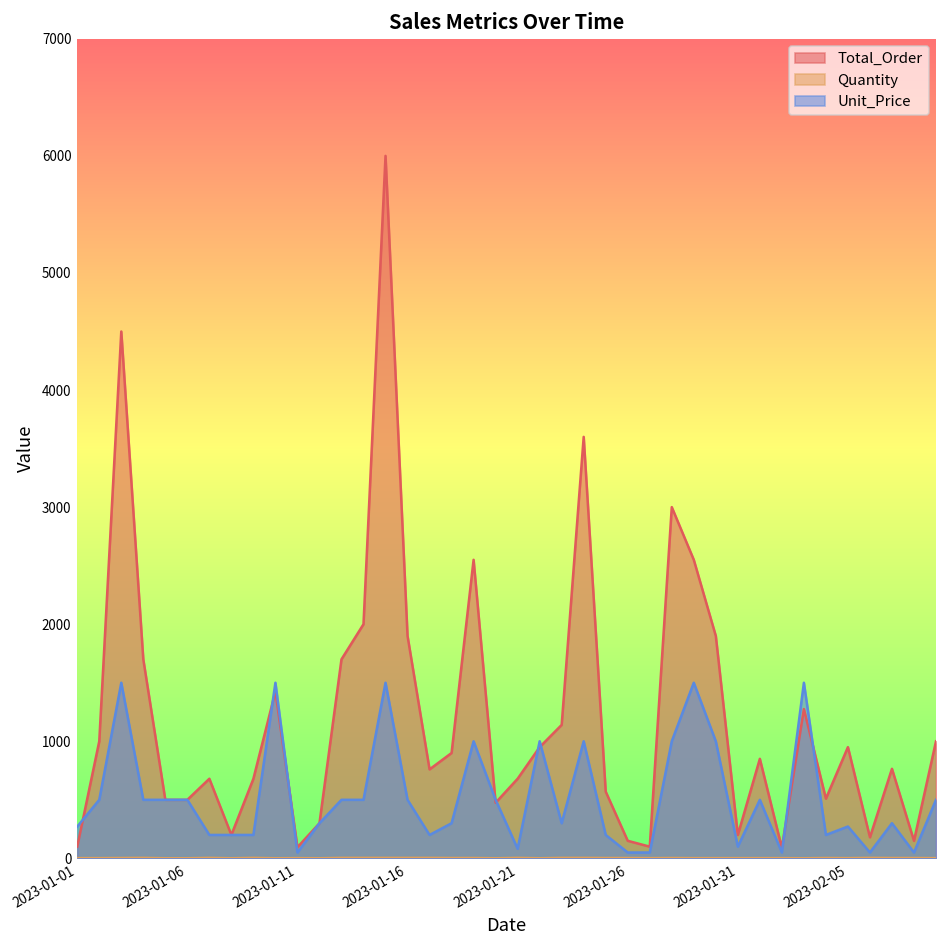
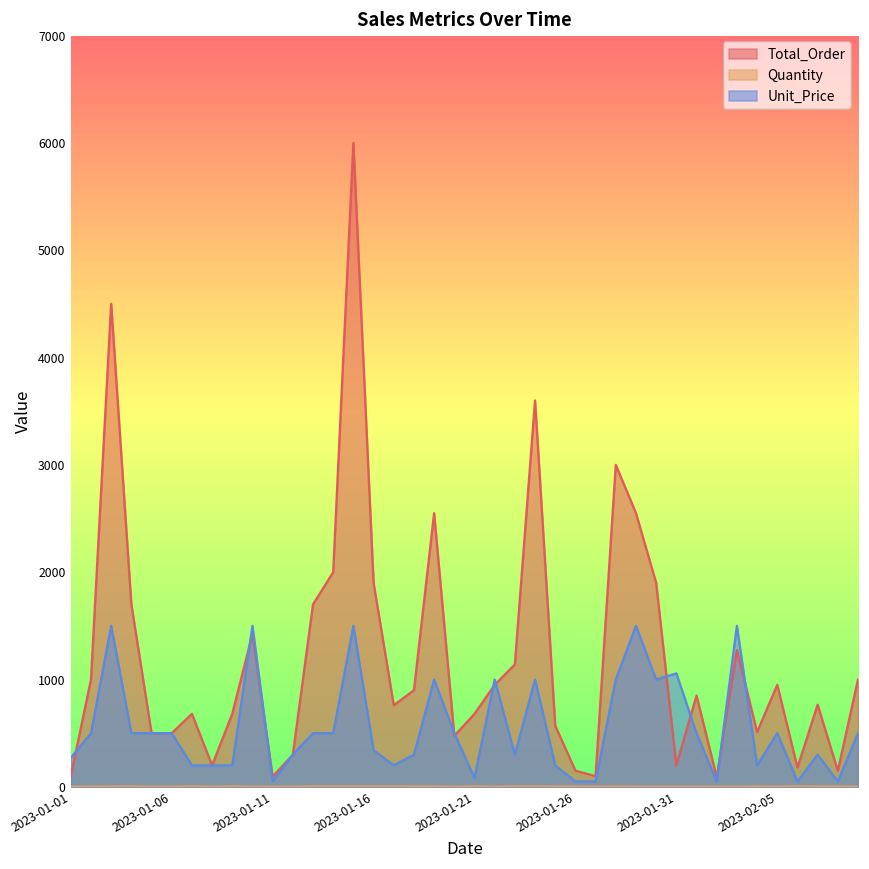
Unit_Price, 2023-01-16: 500 -> 300
Unit_Price, 2023-01-31: 100 -> 1100
Unit_Price, 2023-02-05: 300 -> 500
